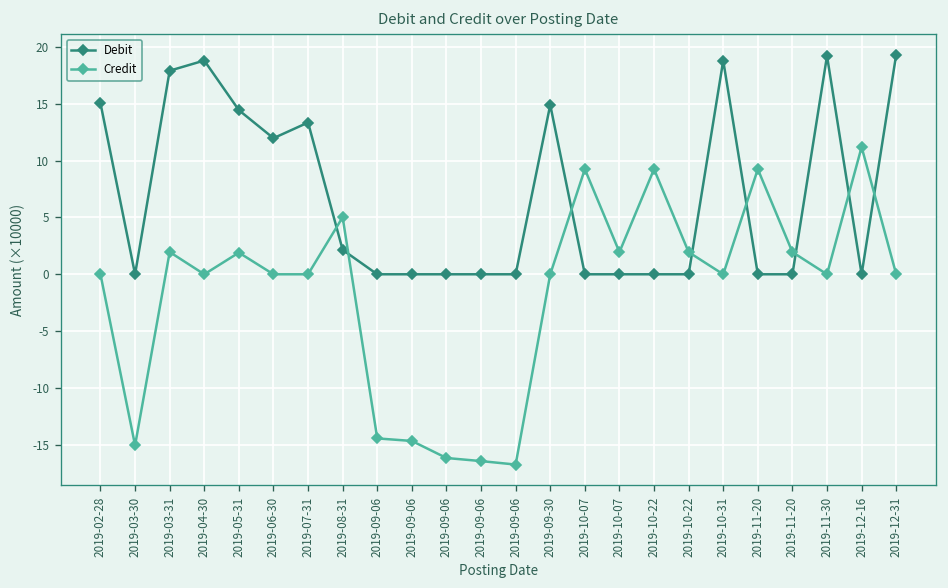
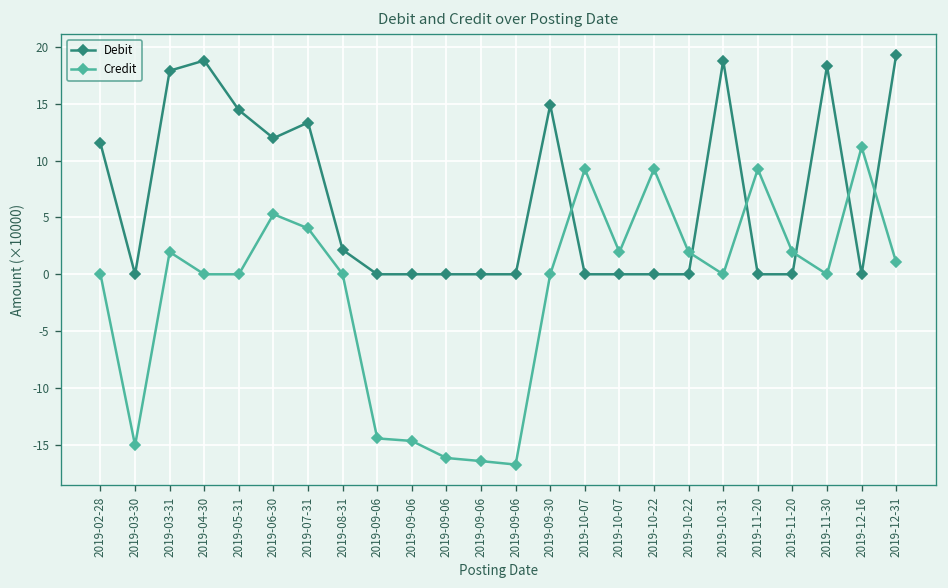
Debit, 2019-02-28: 15 -> 12
Credit, 2019-05-31: 2 -> 0
Credit, 2019-06-30: 0 -> 5
Credit, 2019-07-31: 0 -> 4
Credit, 2019-08-31: 5 -> 0
Debit, 2019-11-30: 19 -> 18
Credit, 2019-12-31: 0 -> 1
